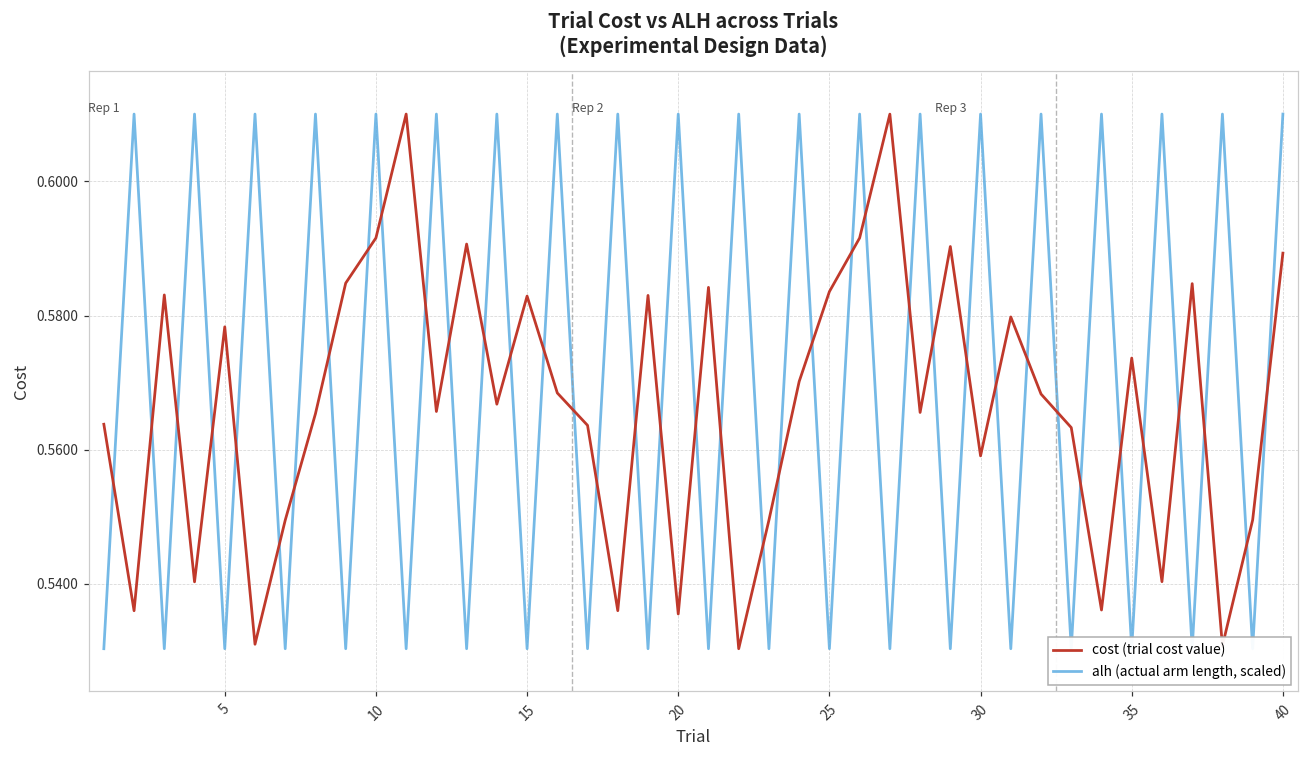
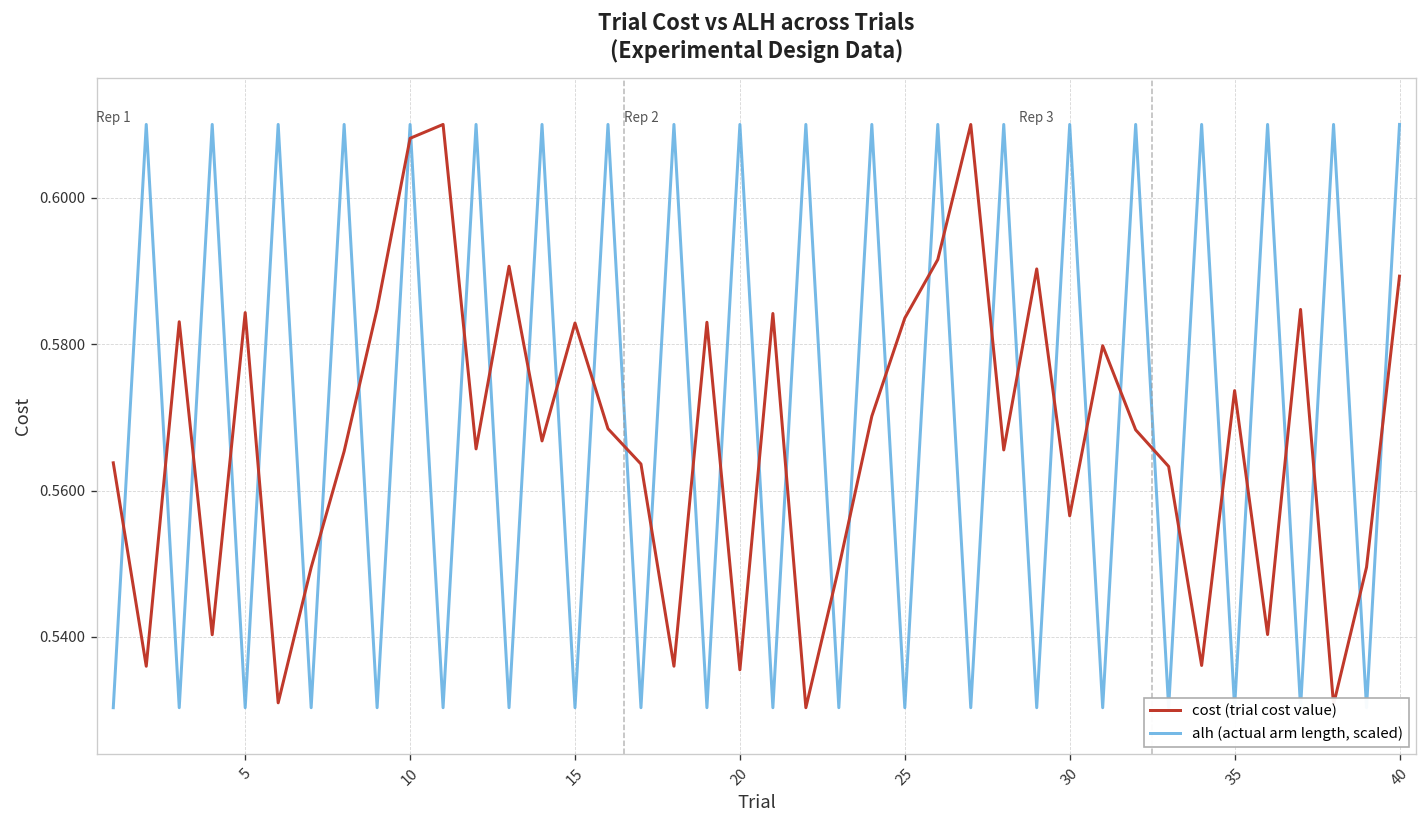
cost (trial cost value), 5: 0.578 -> 0.584
cost (trial cost value), 10: 0.592 -> 0.608
cost (trial cost value), 30: 0.559 -> 0.557
